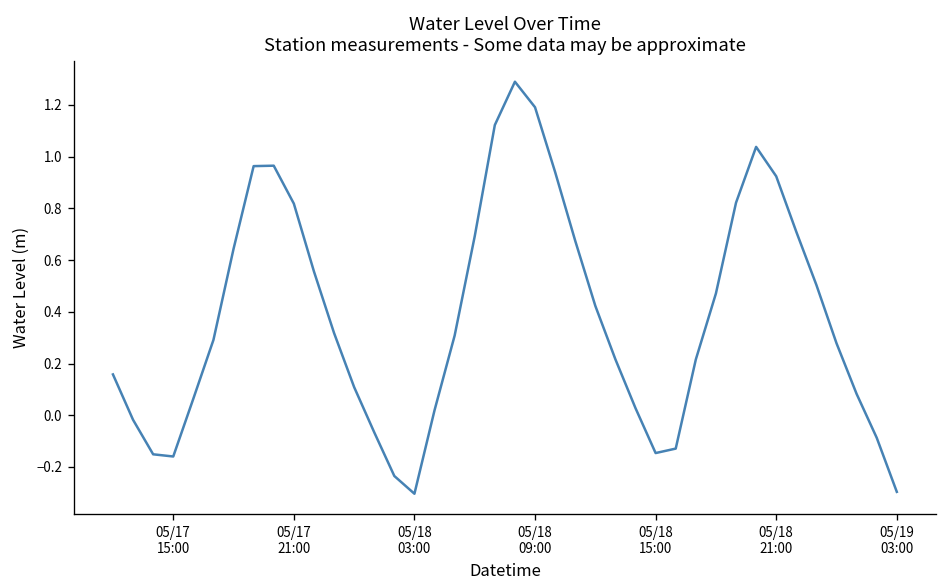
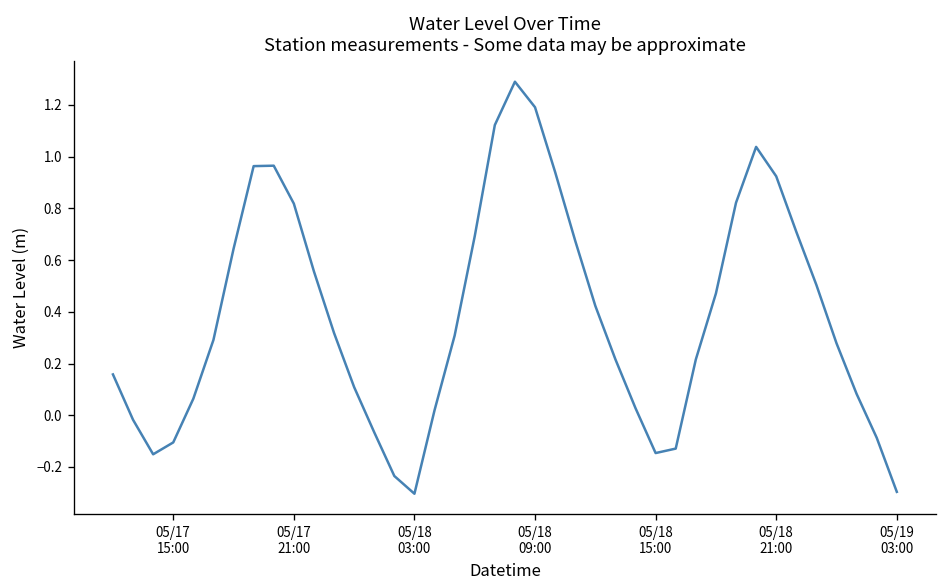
05/17 15:00: -0.16 -> -0.11
